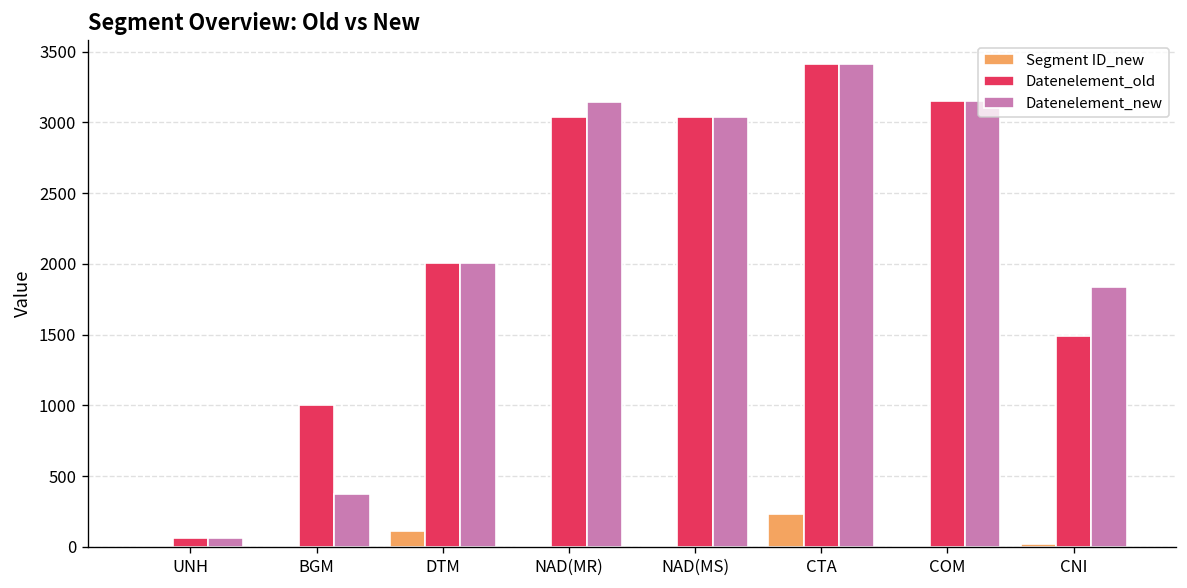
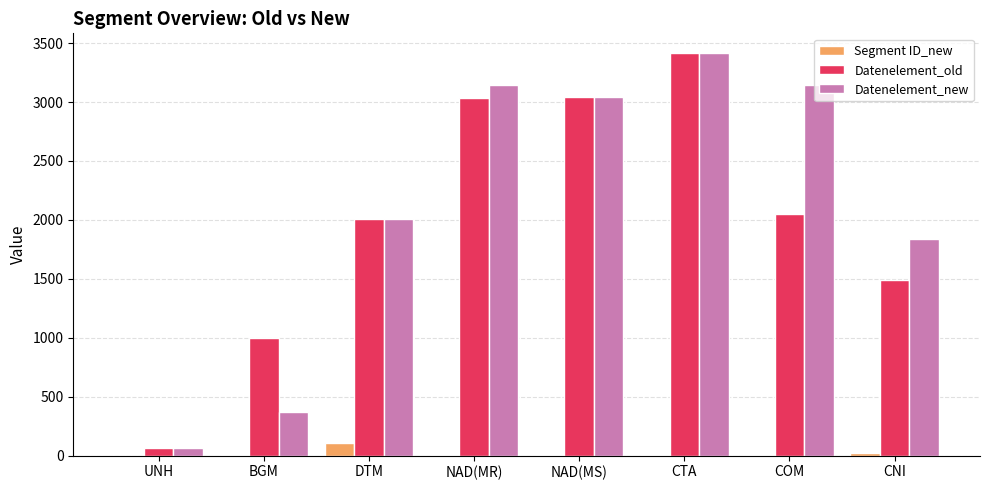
Segment ID_new, CTA: 230 -> 10
Datenelement_old, COM: 3150 -> 2050
